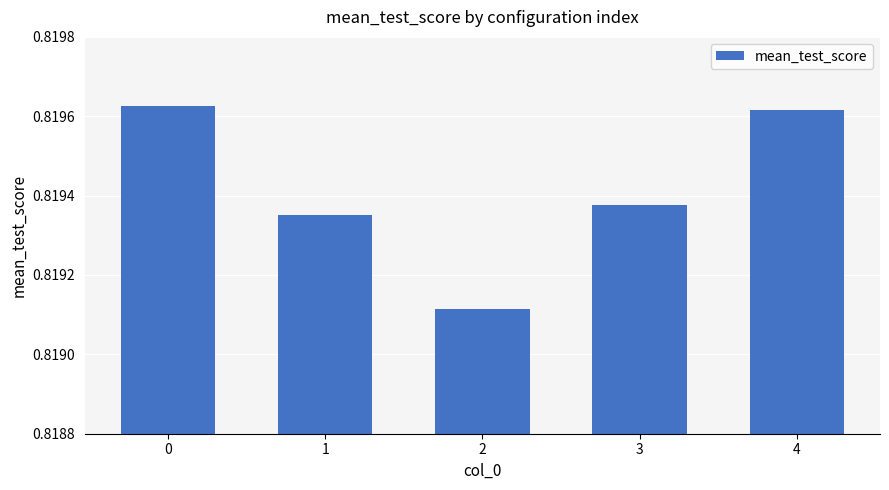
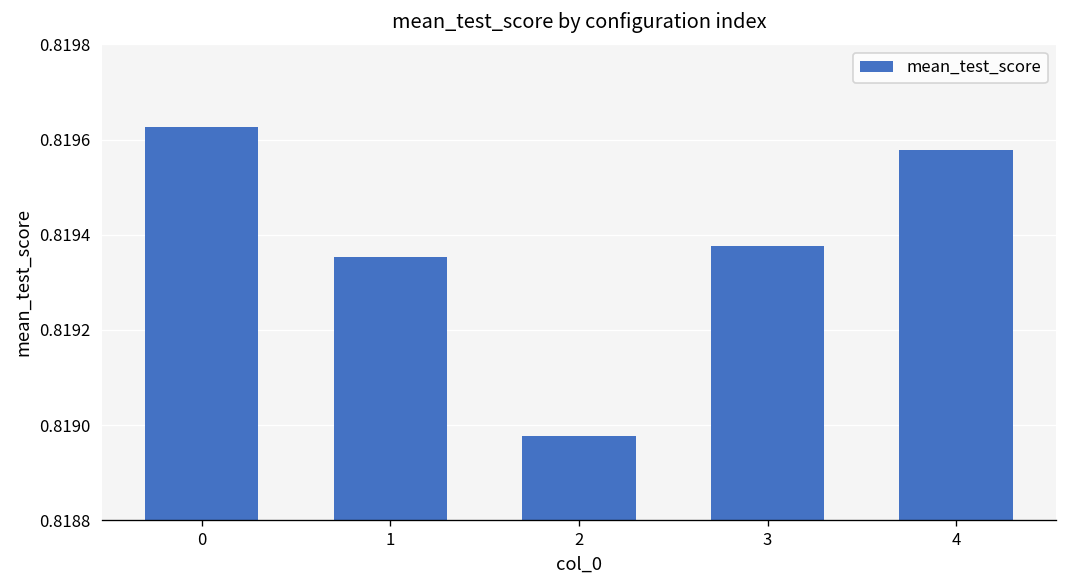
2: 0.81911 -> 0.81898
4: 0.81962 -> 0.81958
